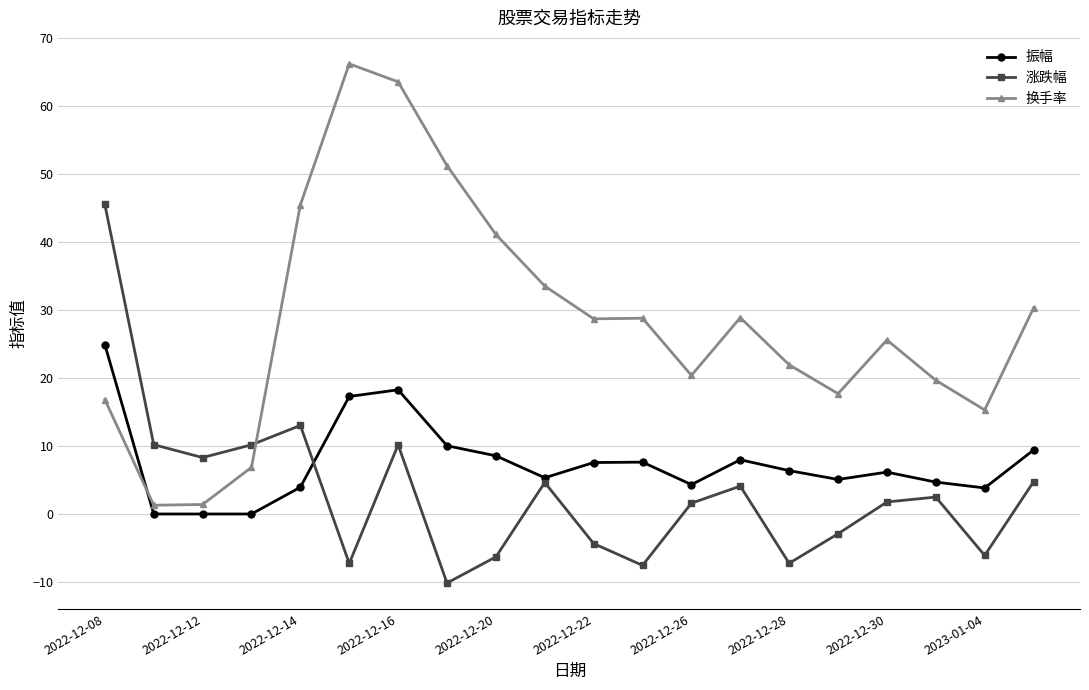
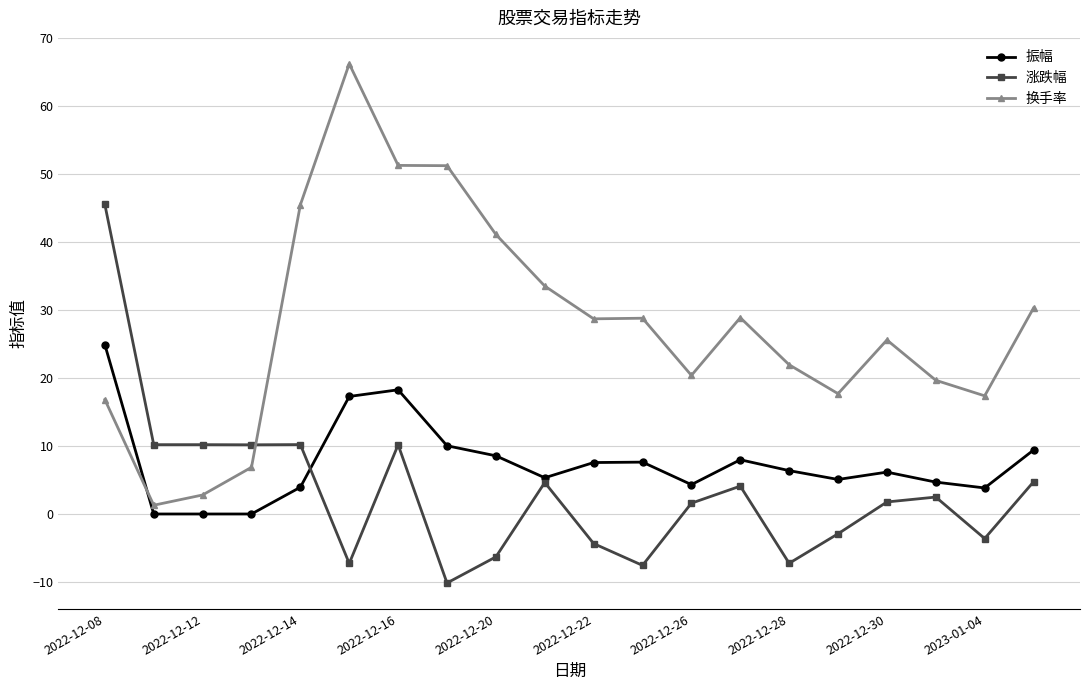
涨跌幅, 2022-12-12: 8 -> 10
换手率, 2022-12-12: 1 -> 3
涨跌幅, 2022-12-14: 13 -> 10
换手率, 2022-12-16: 64 -> 51
涨跌幅, 2023-01-04: -6 -> -4
换手率, 2023-01-04: 15 -> 17
